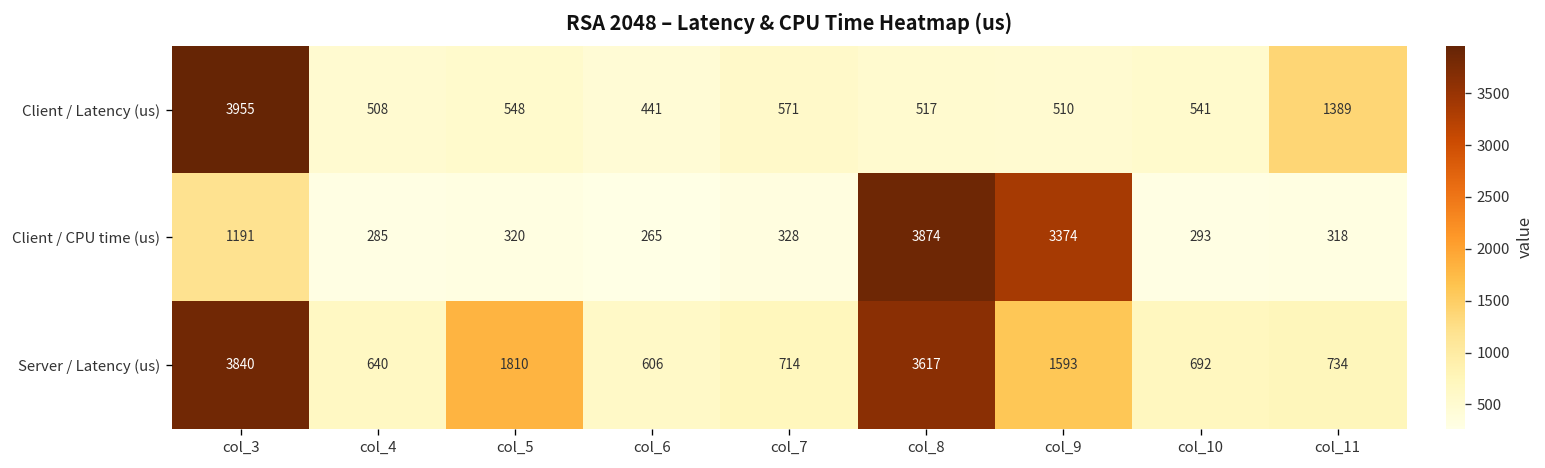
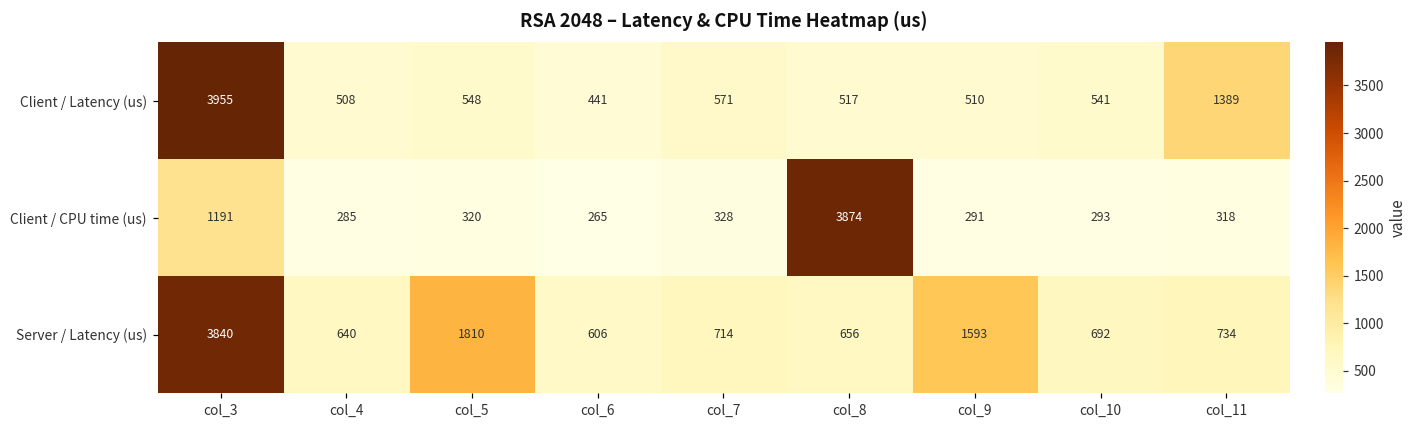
Client / CPU time (us), col_9: 3374 -> 291
Server / Latency (us), col_8: 3617 -> 656
